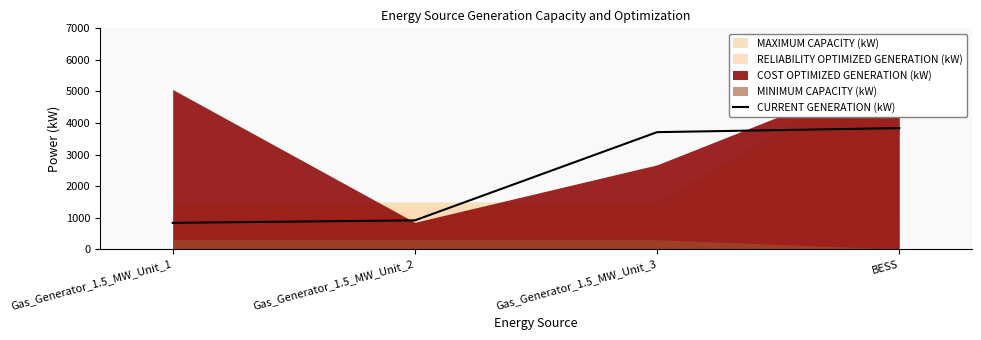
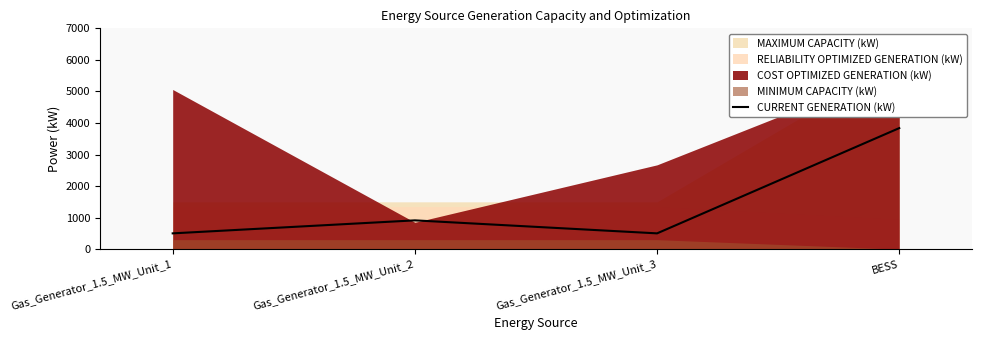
CURRENT GENERATION (kW), Gas_Generator_1.5_MW_Unit_1: 800 -> 500
CURRENT GENERATION (kW), Gas_Generator_1.5_MW_Unit_3: 3700 -> 500
